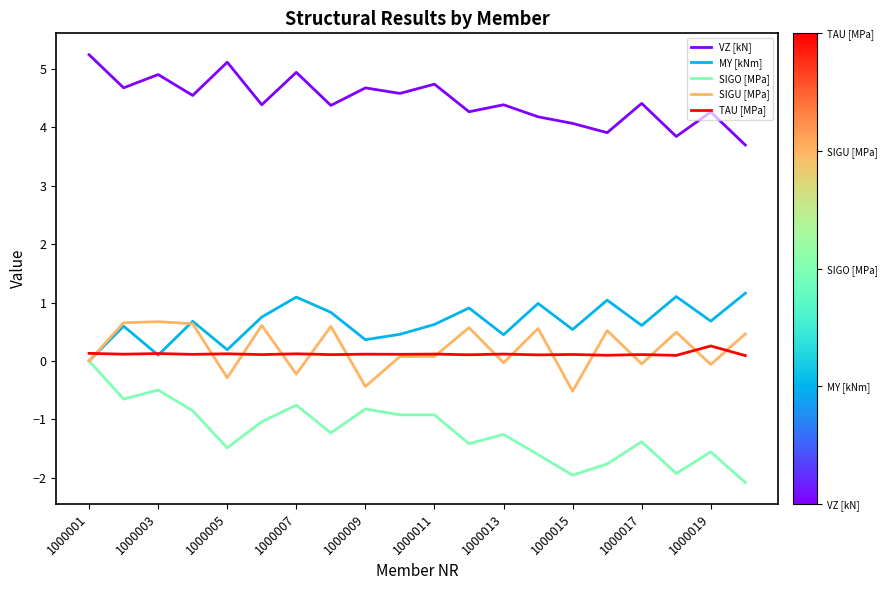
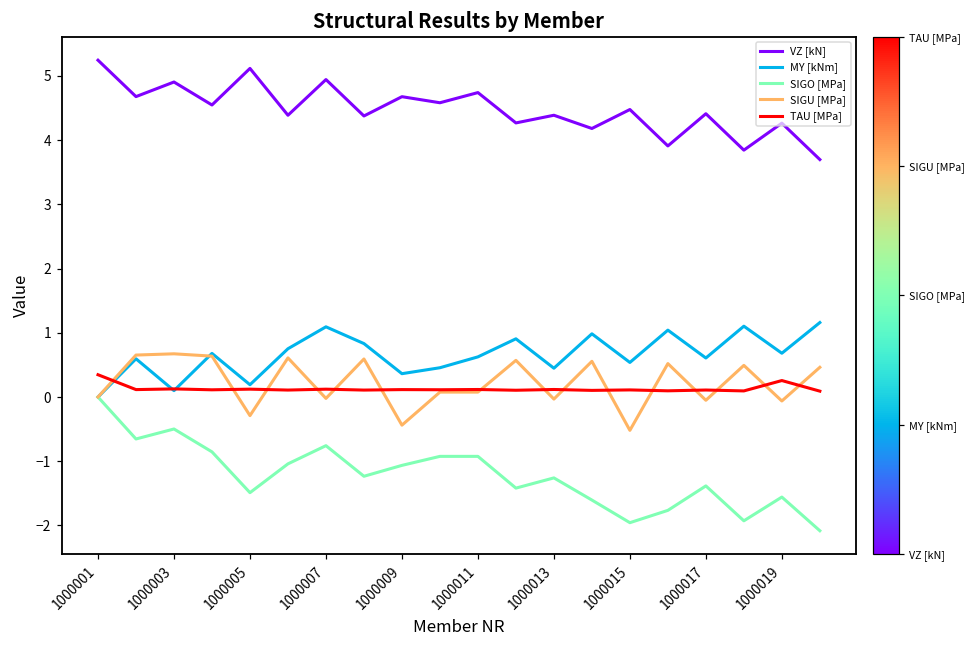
TAU [MPa], 1000001: 0.1 -> 0.3
SIGU [MPa], 1000007: -0.2 -> 0.0
SIGO [MPa], 1000009: -0.8 -> -1.1
VZ [kN], 1000015: 4.1 -> 4.5
